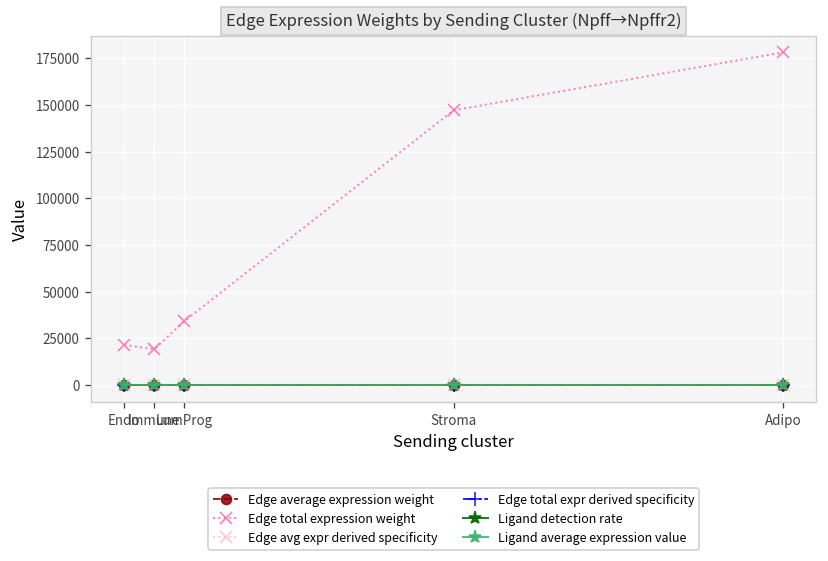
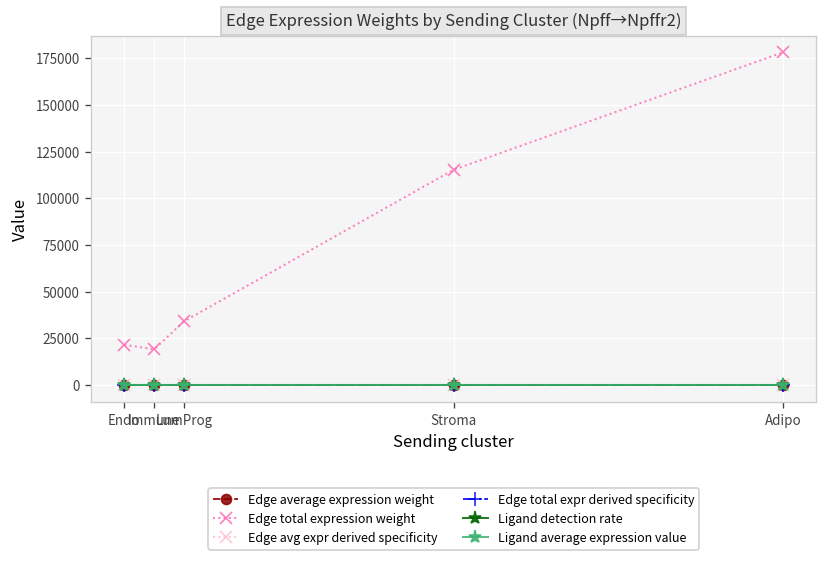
Edge total expression weight, Stroma: 147000 -> 115000
